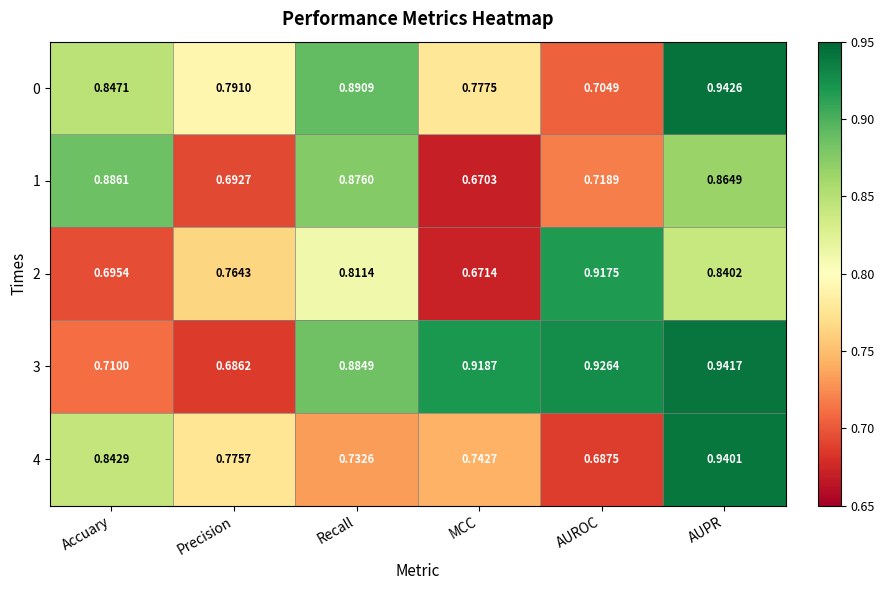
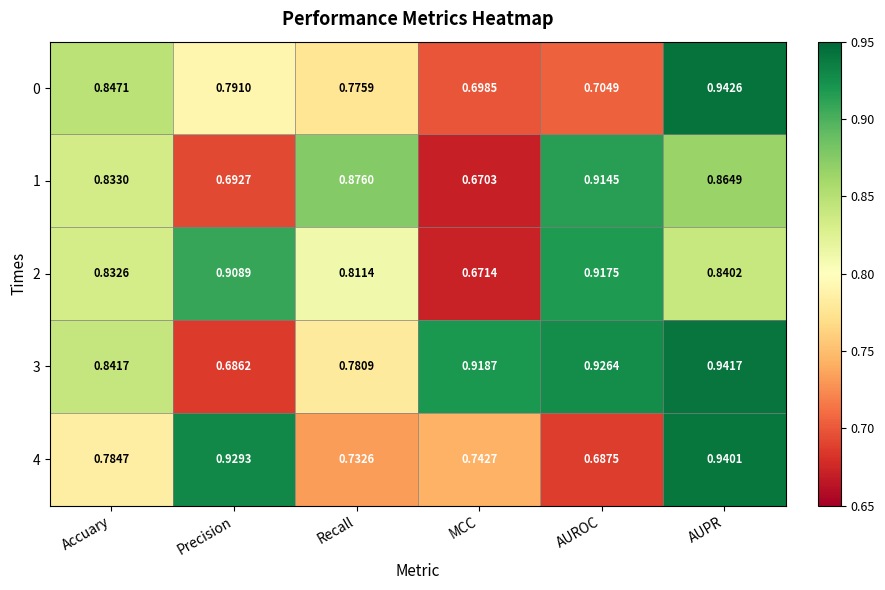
0, Recall: 0.8909 -> 0.7759
0, MCC: 0.7775 -> 0.6985
1, Accuary: 0.8861 -> 0.8330
1, AUROC: 0.7189 -> 0.9145
2, Accuary: 0.6954 -> 0.8326
2, Precision: 0.7643 -> 0.9089
3, Accuary: 0.7100 -> 0.8417
3, Recall: 0.8849 -> 0.7809
4, Accuary: 0.8429 -> 0.7847
4, Precision: 0.7757 -> 0.9293
